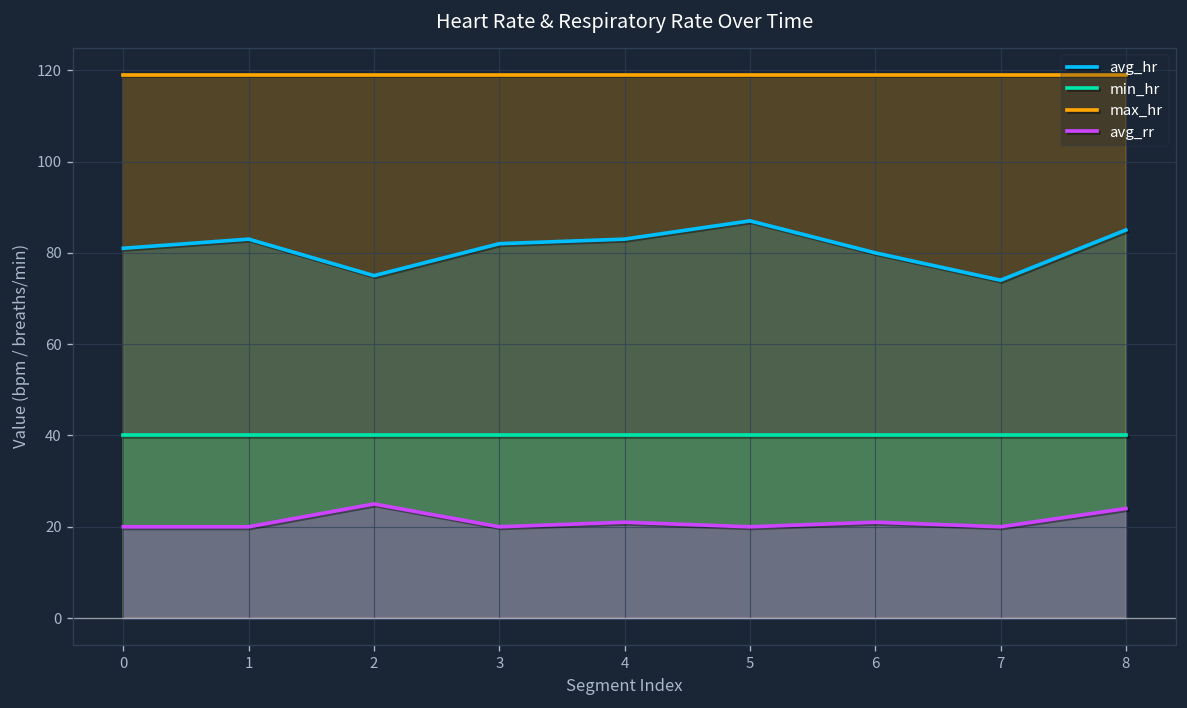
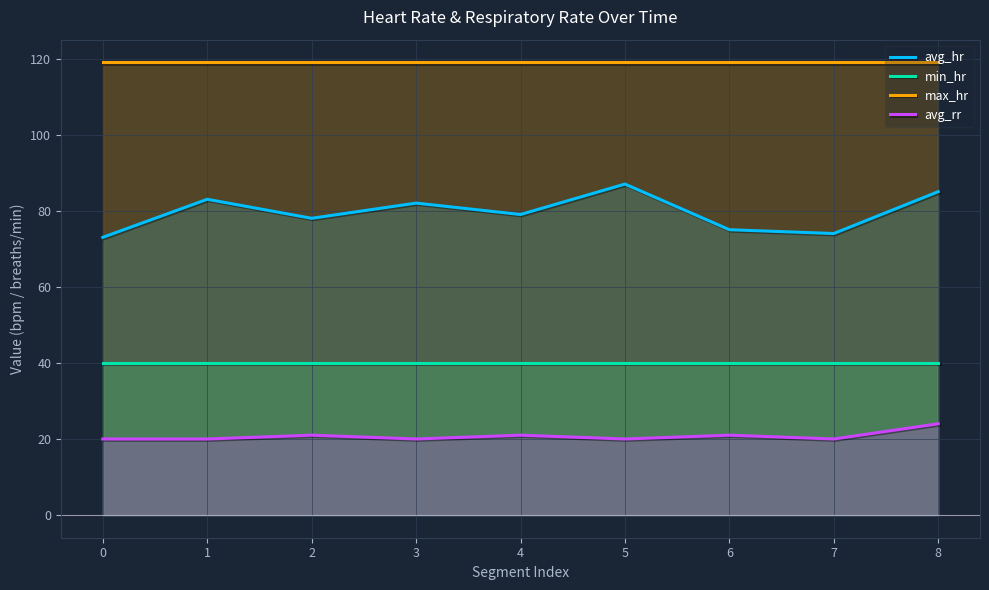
avg_hr, 0: 81 -> 73
avg_hr, 2: 75 -> 78
avg_rr, 2: 25 -> 21
avg_hr, 4: 83 -> 79
avg_hr, 6: 80 -> 75
